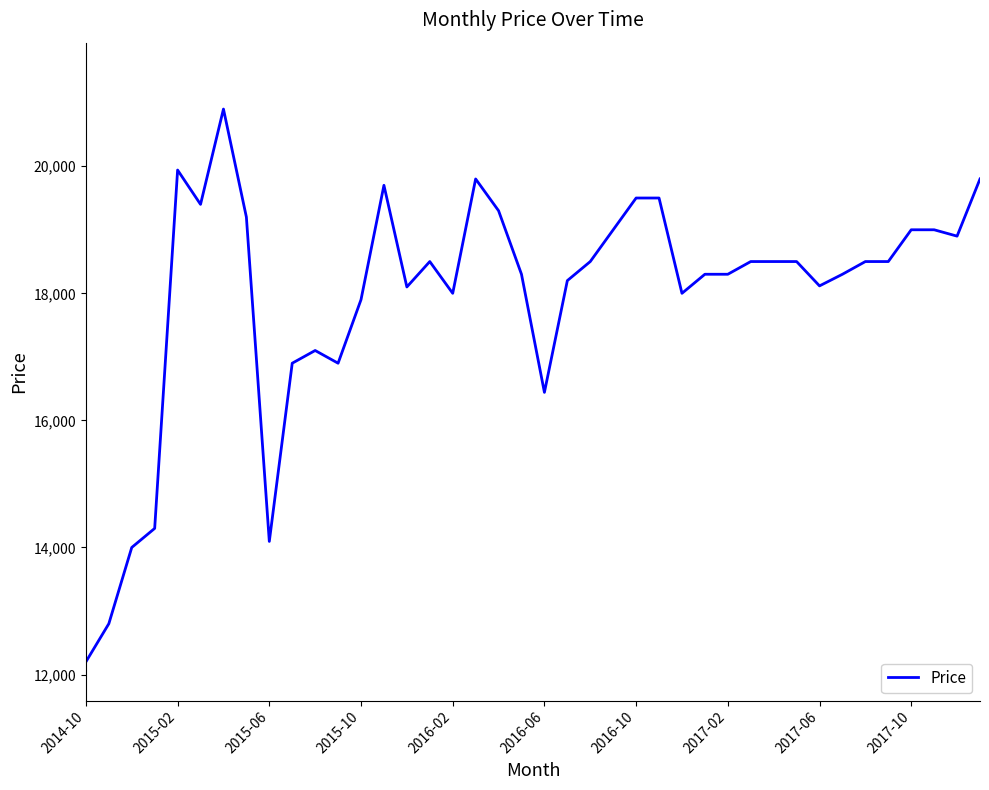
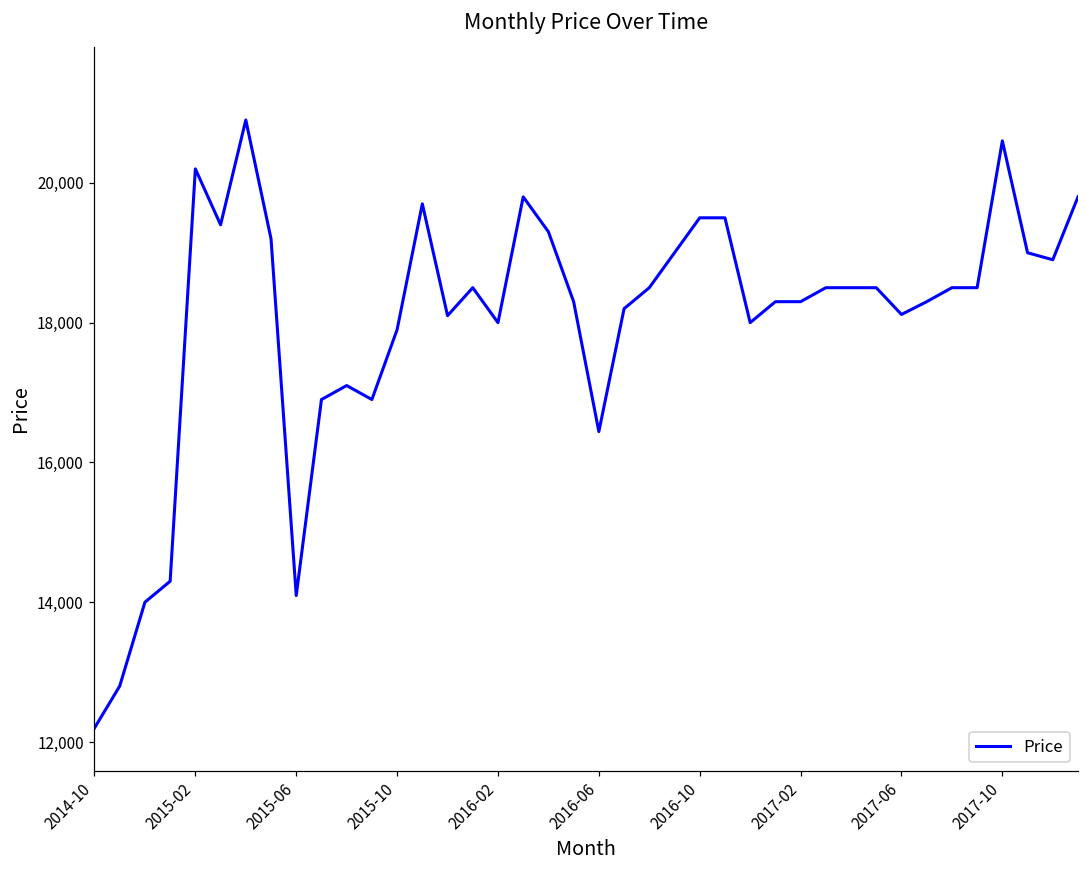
2015-02: 19,900 -> 20,200
2017-10: 19,000 -> 20,600
